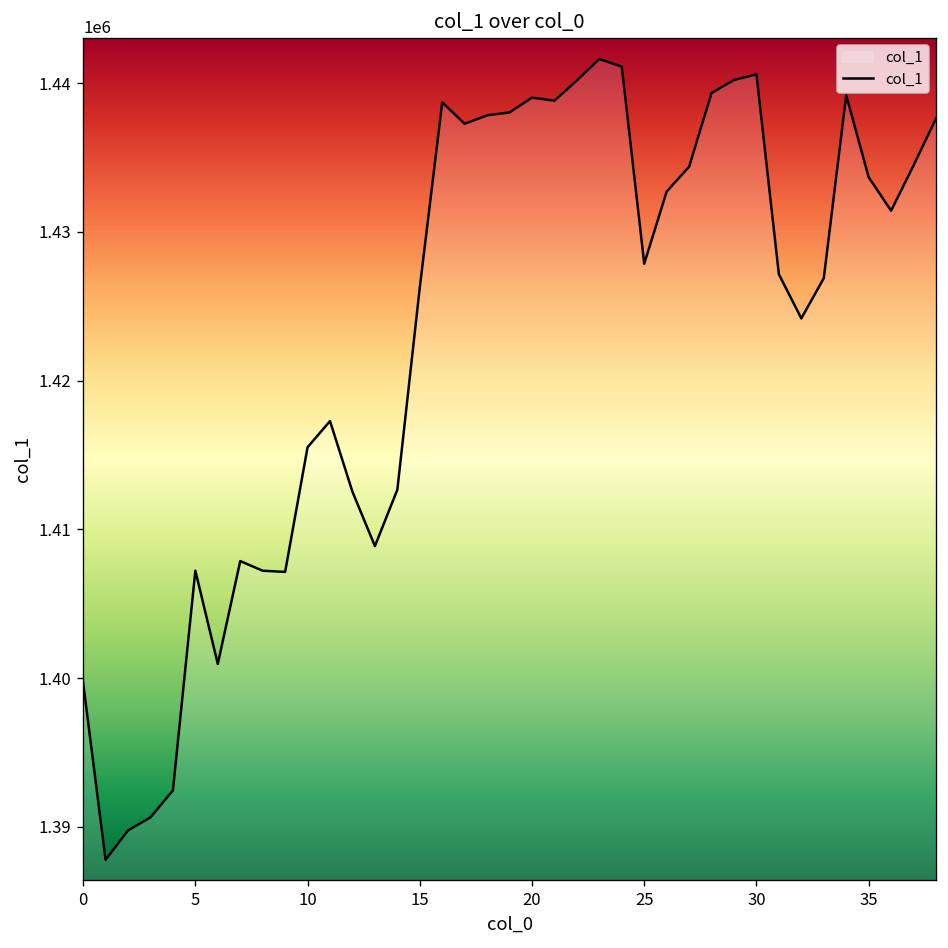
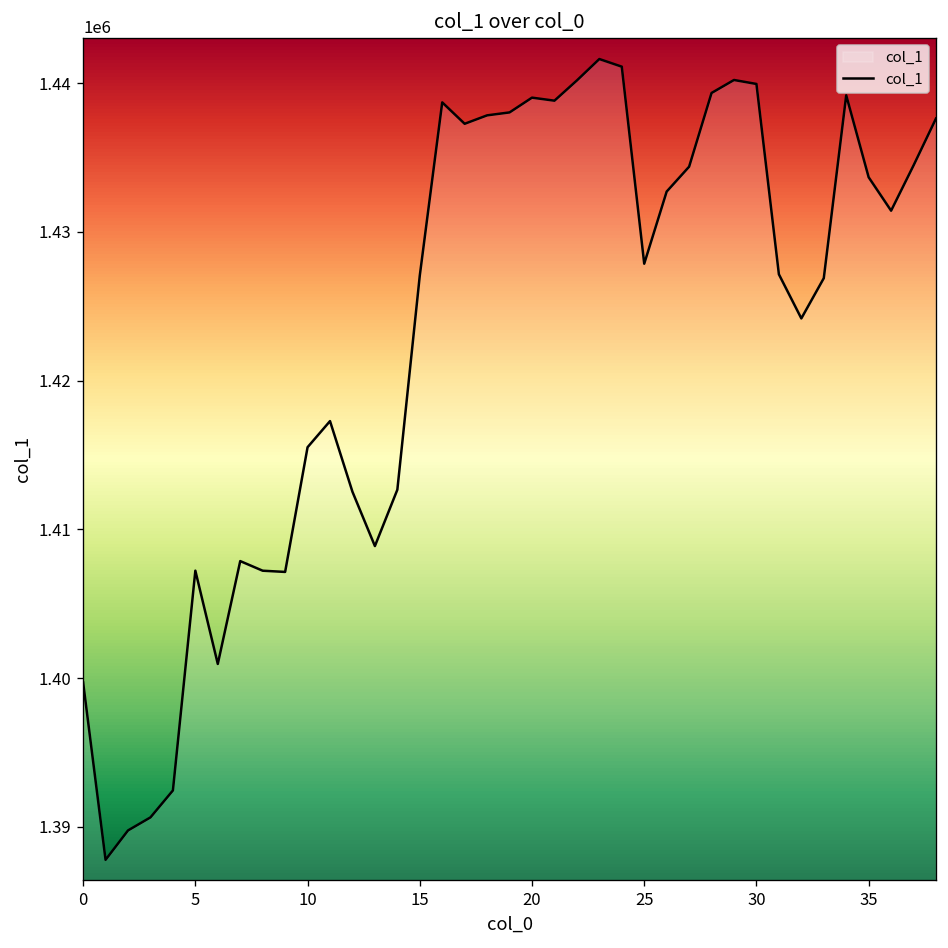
15: 1426300 -> 1427100
30: 1440600 -> 1440000
